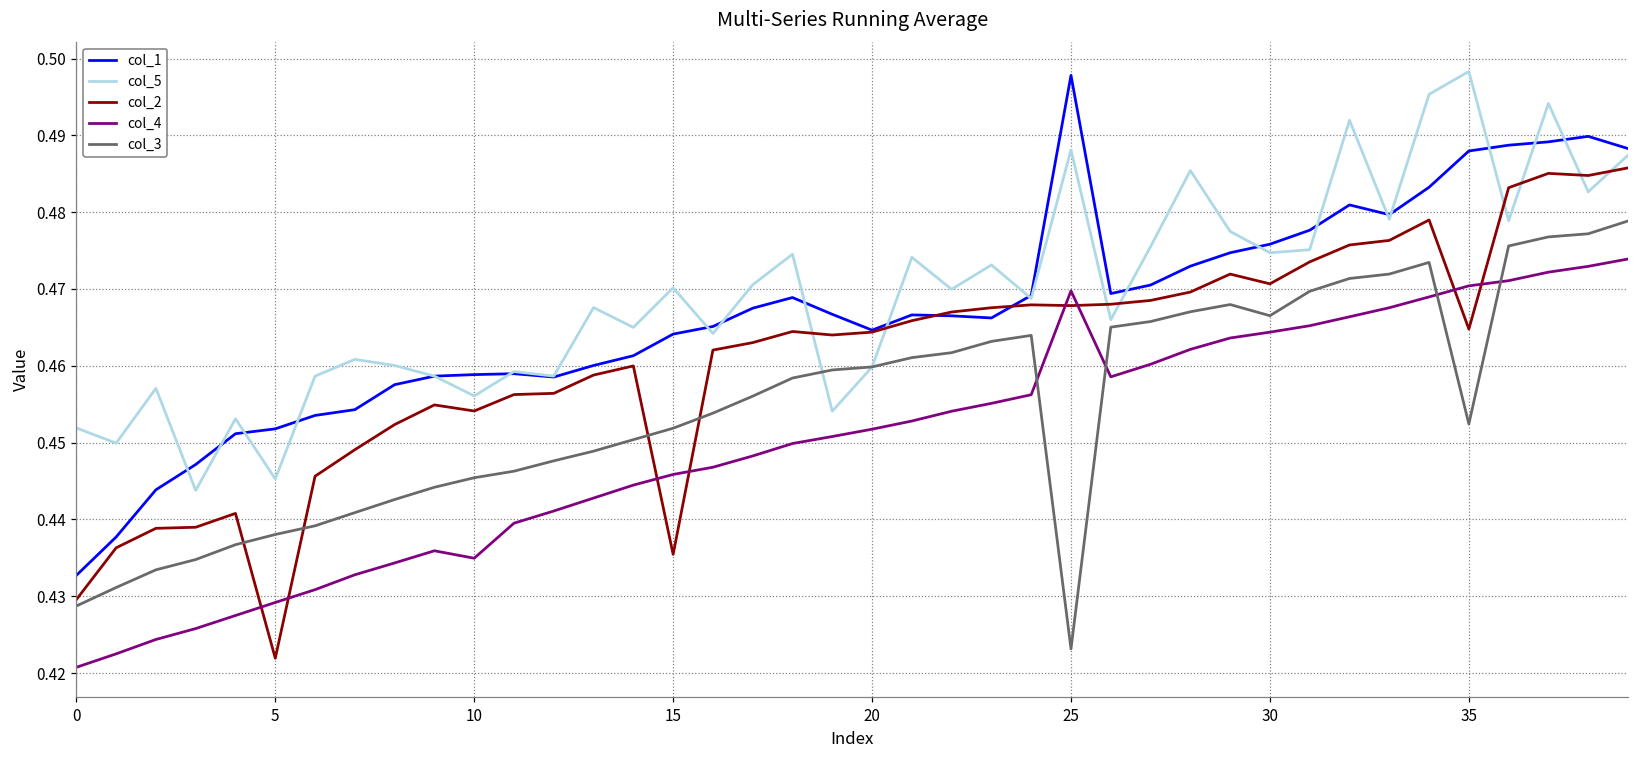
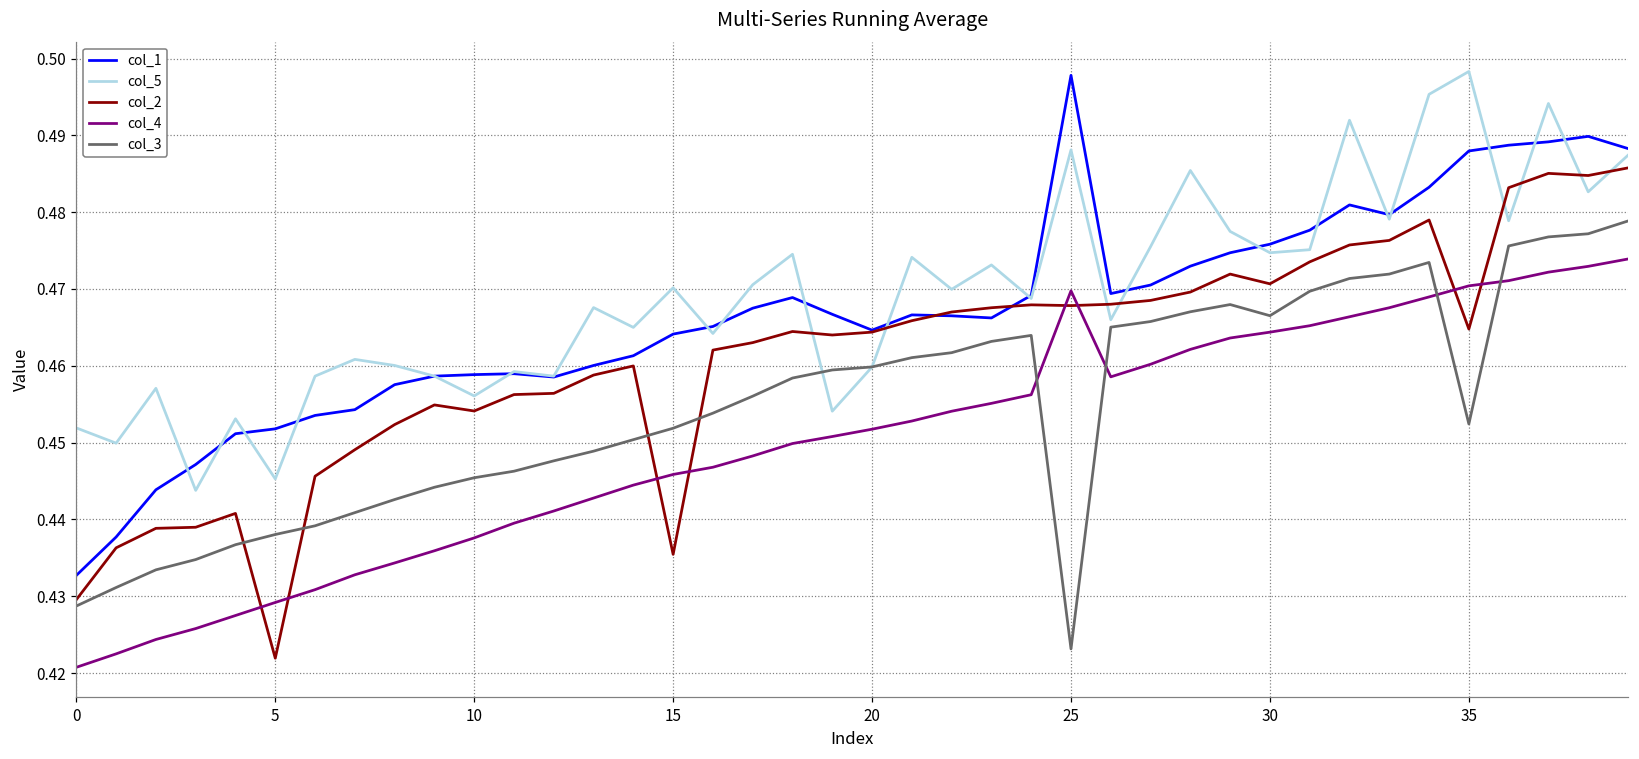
col_4, 10: 0.435 -> 0.438
